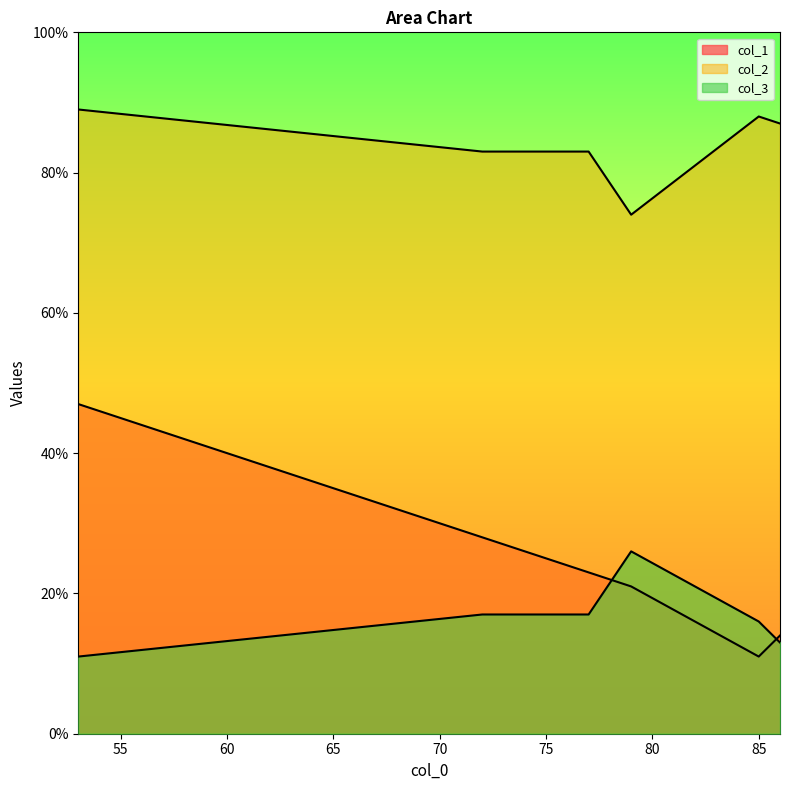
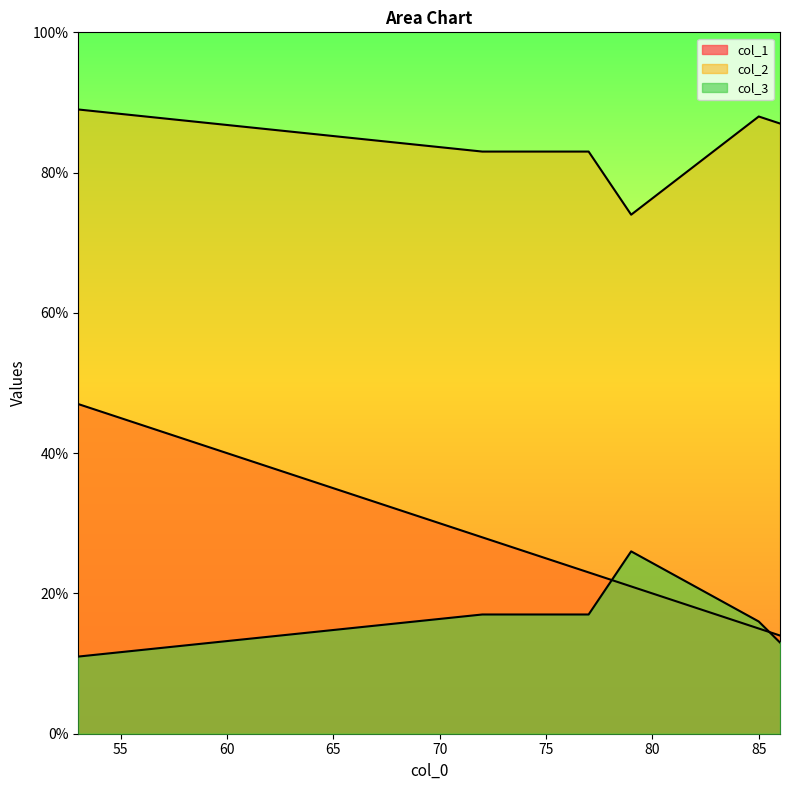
col_1, 85: 11% -> 15%
